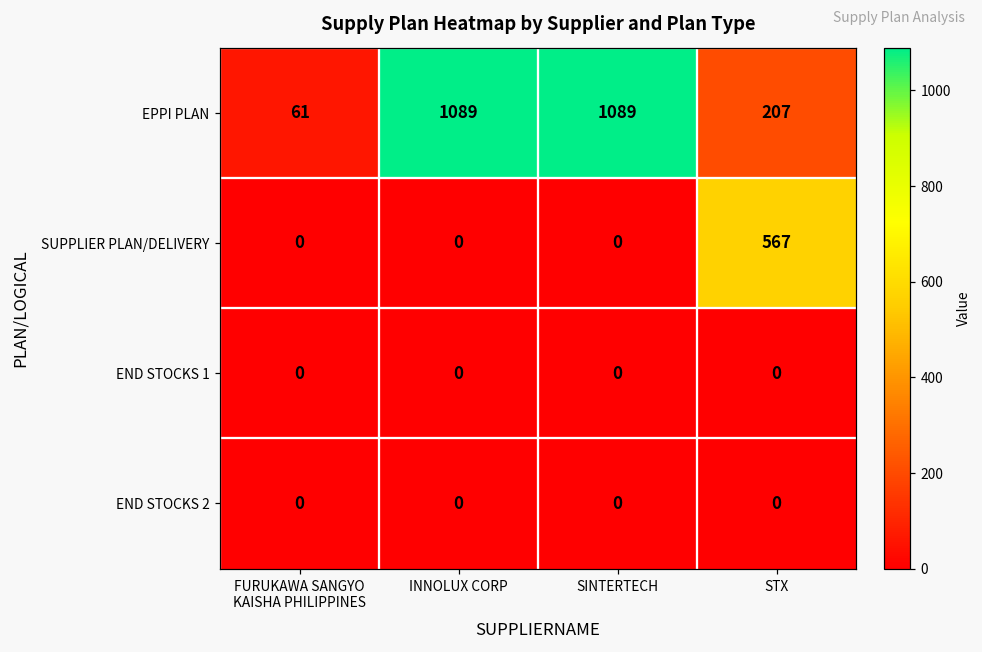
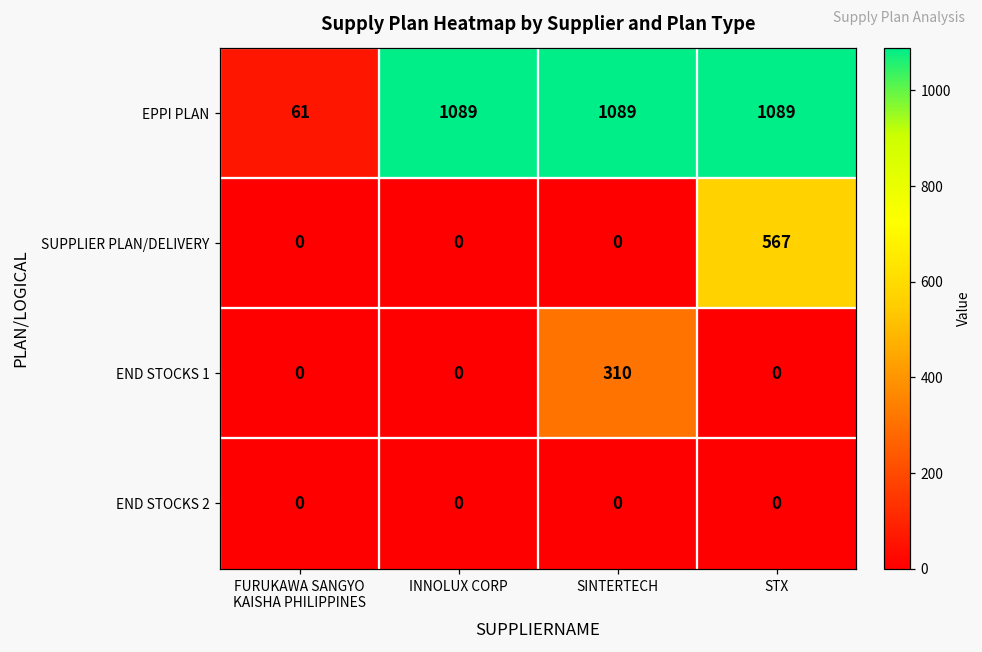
EPPI PLAN, STX: 207 -> 1089
END STOCKS 1, SINTERTECH: 0 -> 310
